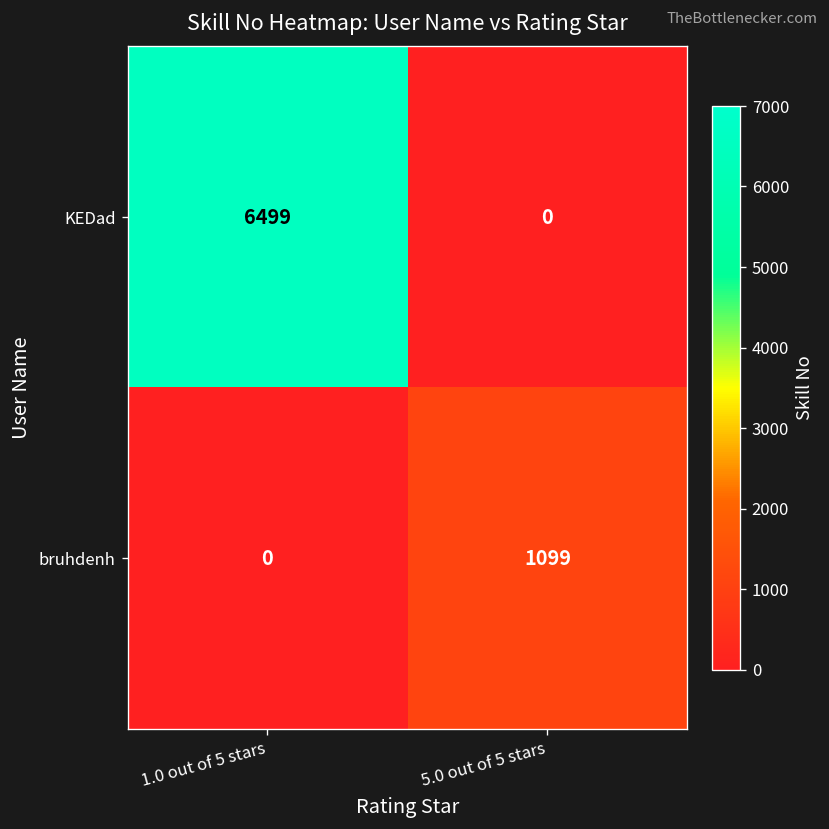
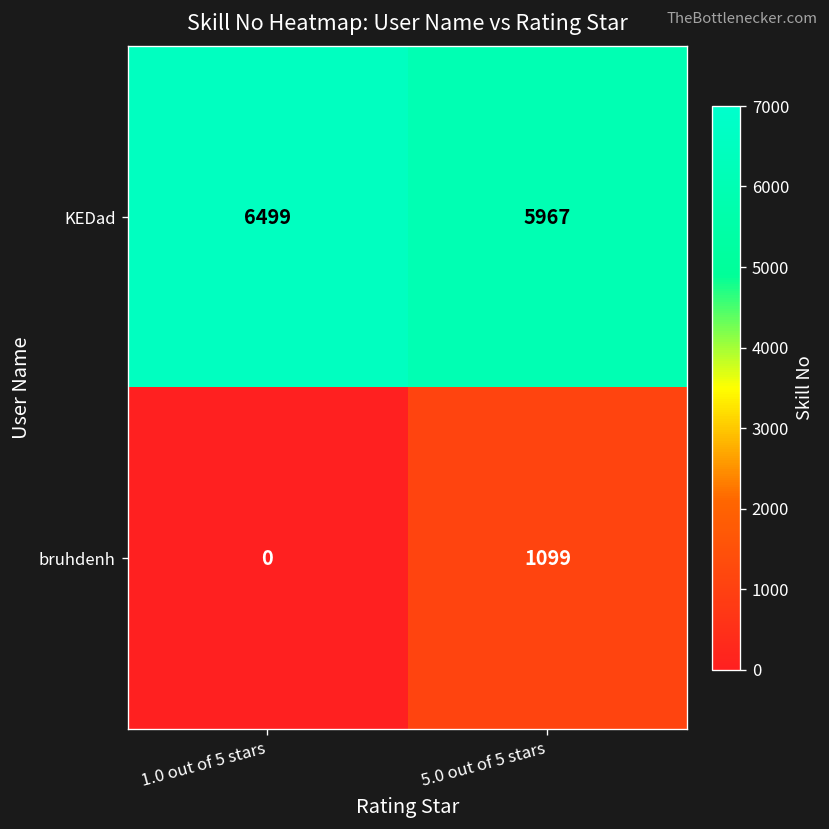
KEDad, 5.0 out of 5 stars: 0 -> 5967
